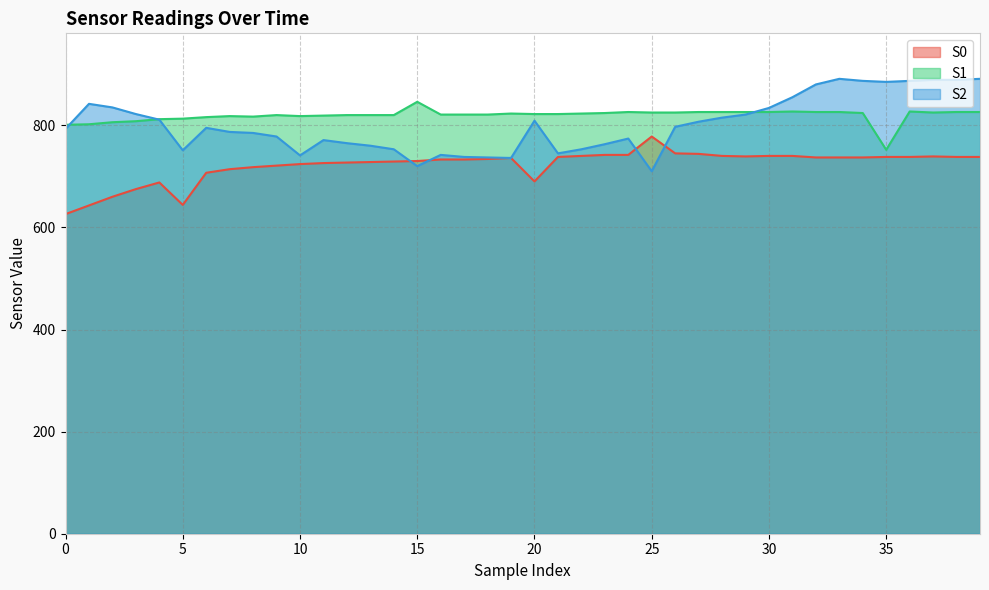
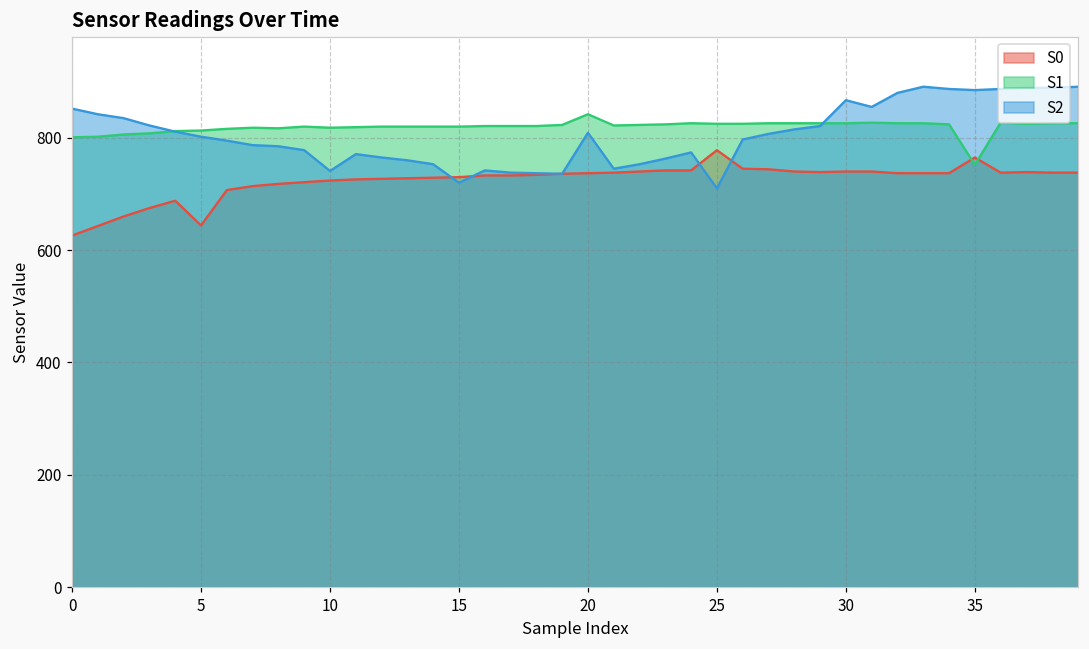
S2, 0: 790 -> 850
S2, 5: 750 -> 800
S1, 15: 850 -> 820
S0, 20: 690 -> 740
S1, 20: 820 -> 840
S2, 30: 830 -> 870
S0, 35: 740 -> 770
